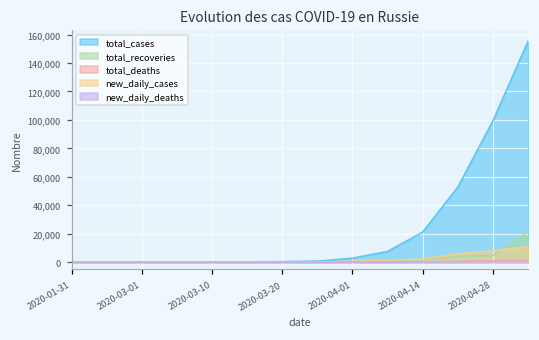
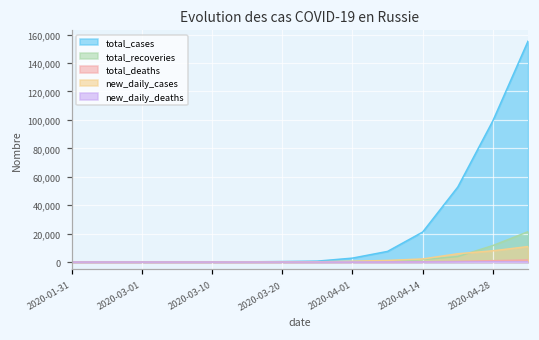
total_recoveries, 2020-04-28: 5,000 -> 12,000
